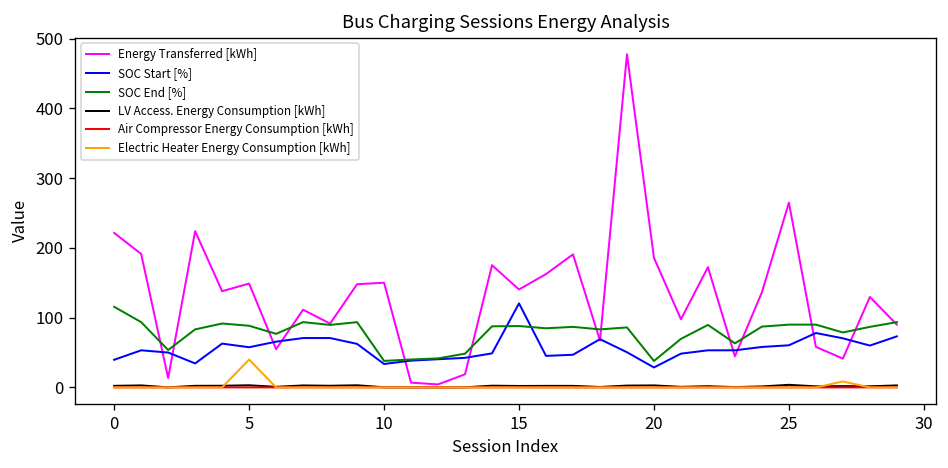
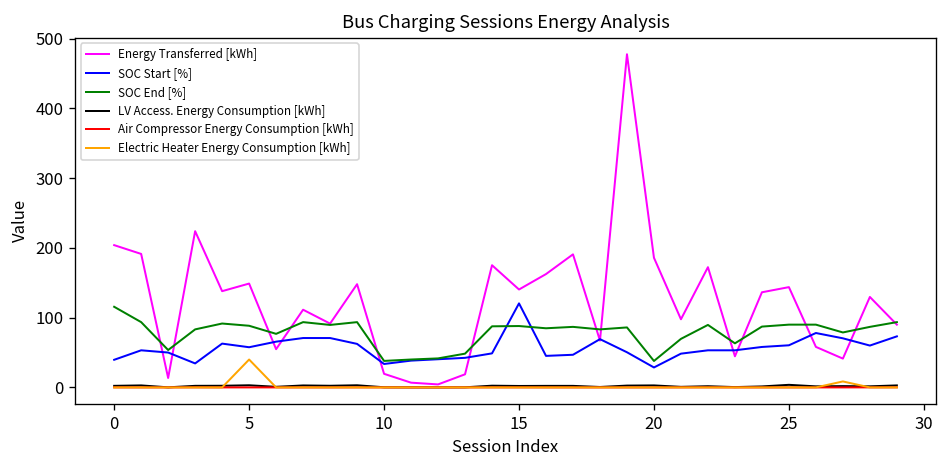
Energy Transferred [kWh], 0: 220 -> 200
Energy Transferred [kWh], 10: 150 -> 20
Energy Transferred [kWh], 25: 260 -> 140
